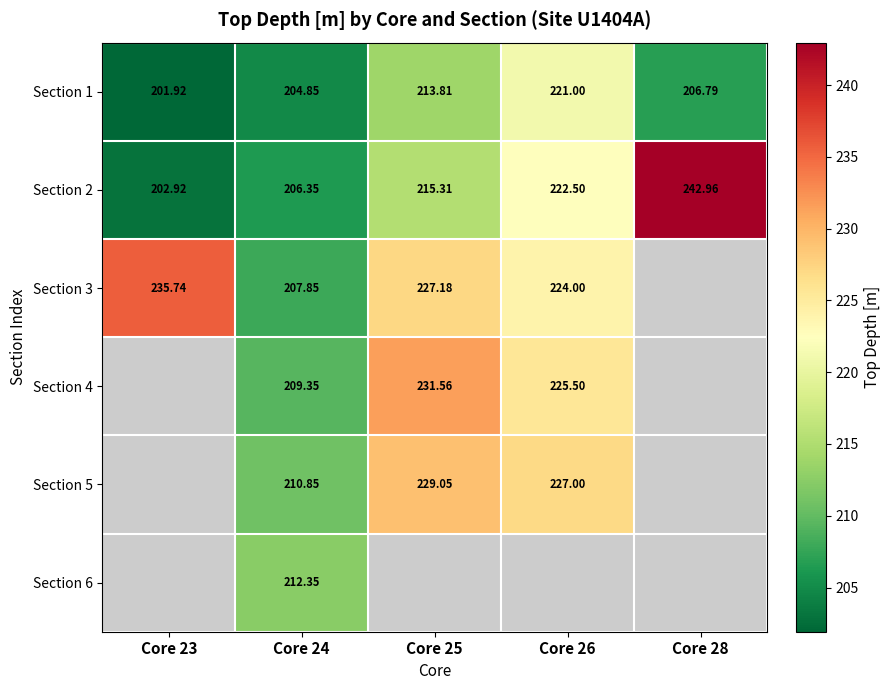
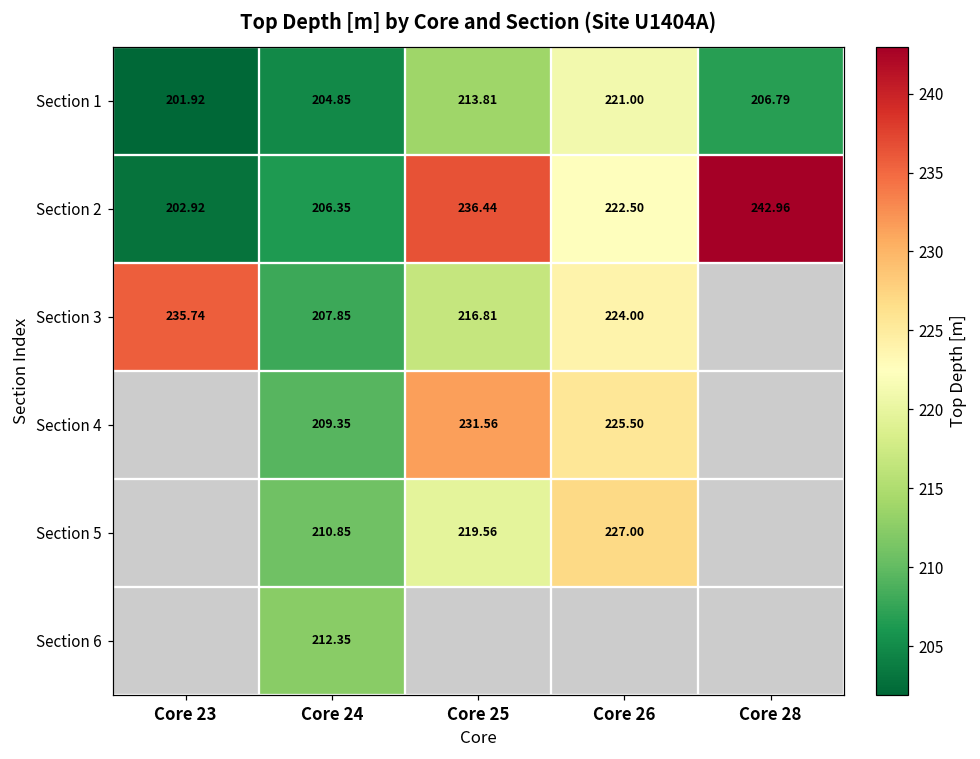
Section 2, Core 25: 215.31 -> 236.44
Section 3, Core 25: 227.18 -> 216.81
Section 5, Core 25: 229.05 -> 219.56
